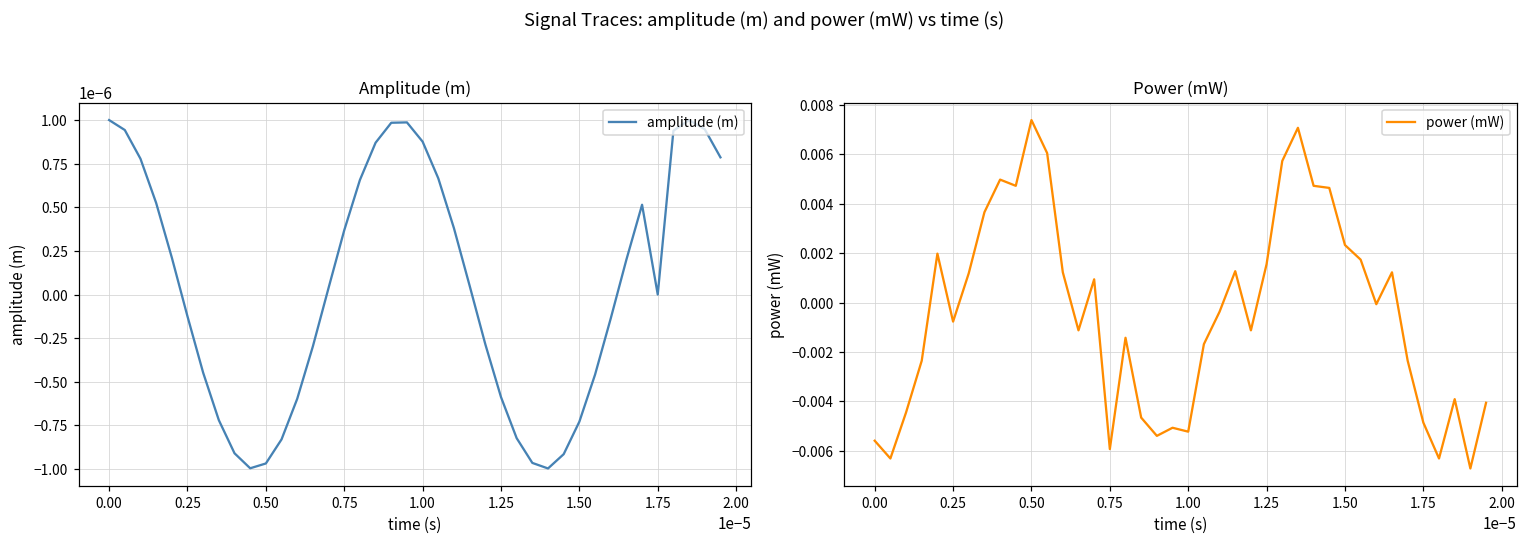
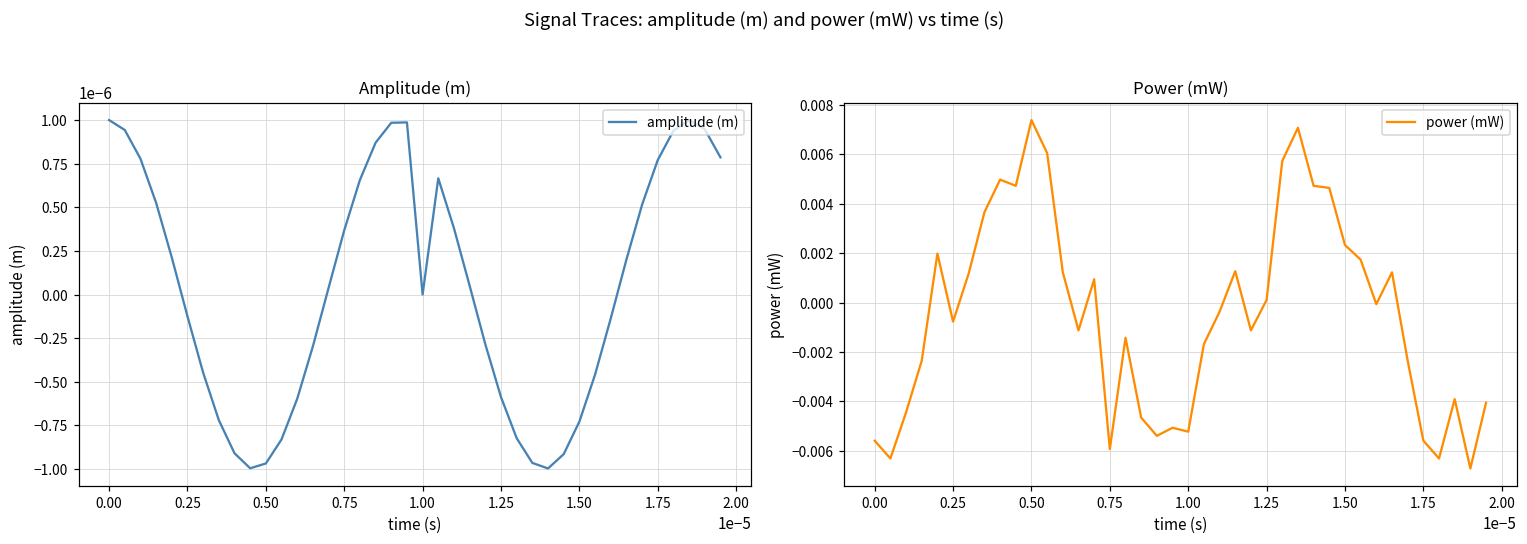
Amplitude (m), 1.00: 0.000001 -> 0.000000
Amplitude (m), 1.75: 0.000000 -> 0.000001
Power (mW), 1.25: 0.0016 -> 0.0001
Power (mW), 1.75: -0.0049 -> -0.0056
